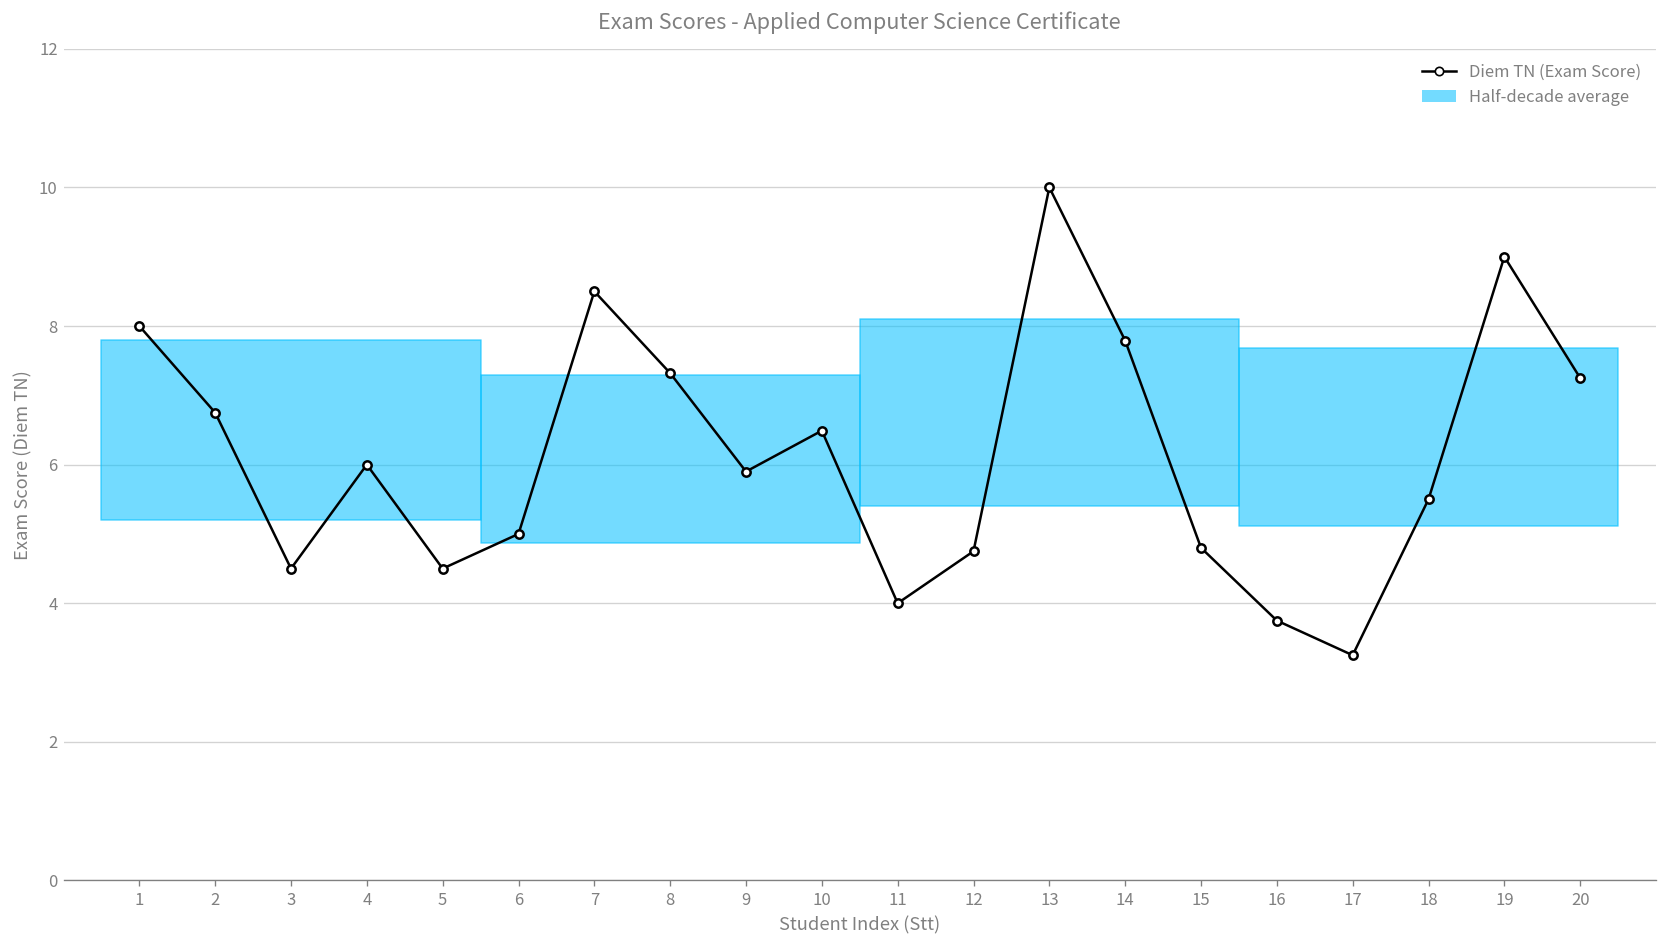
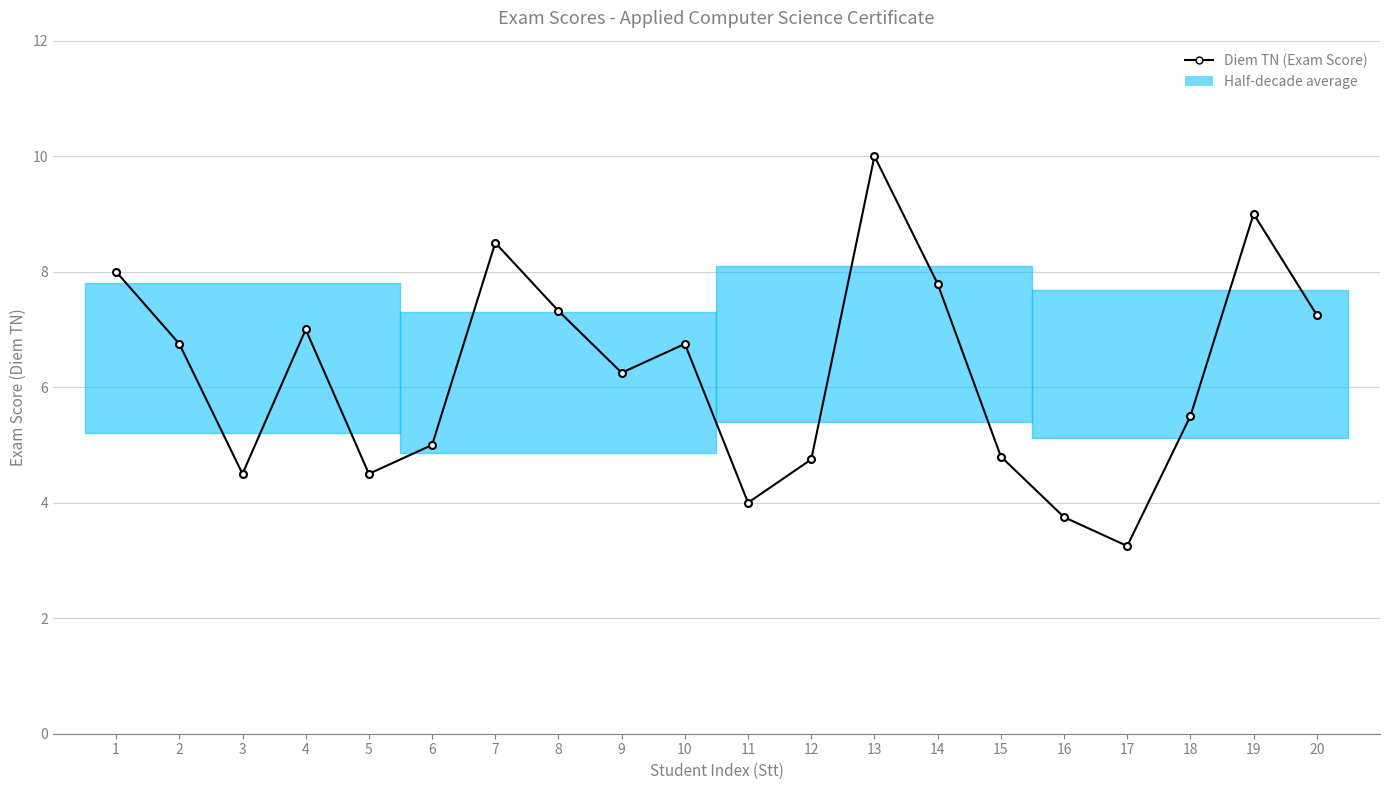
Diem TN (Exam Score), 4: 6 -> 7
Diem TN (Exam Score), 9: 5.9 -> 6.3
Diem TN (Exam Score), 10: 6.5 -> 6.8
